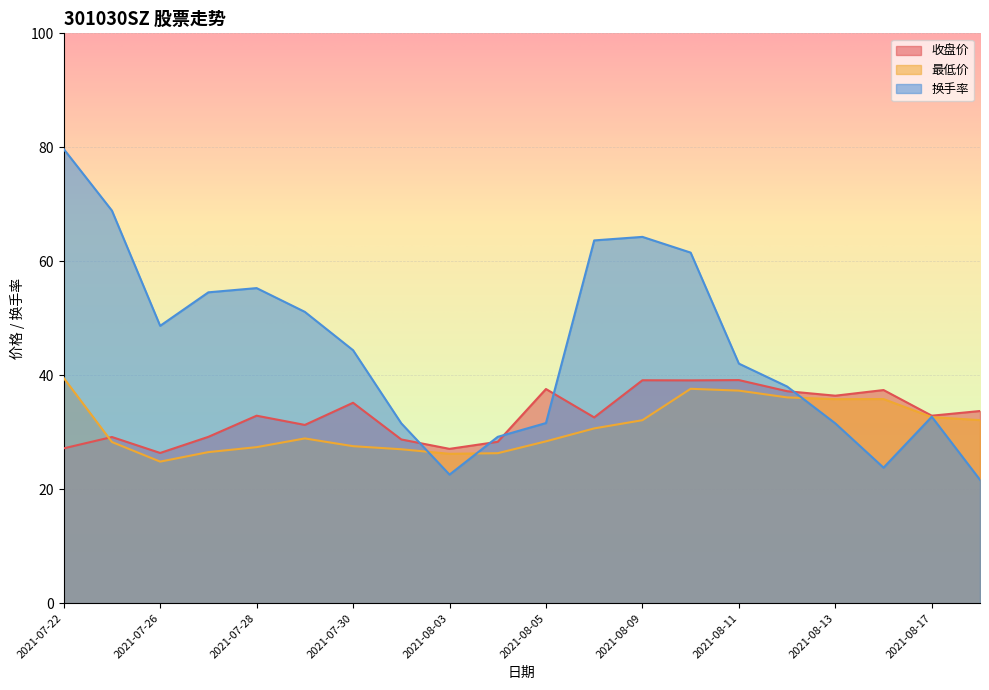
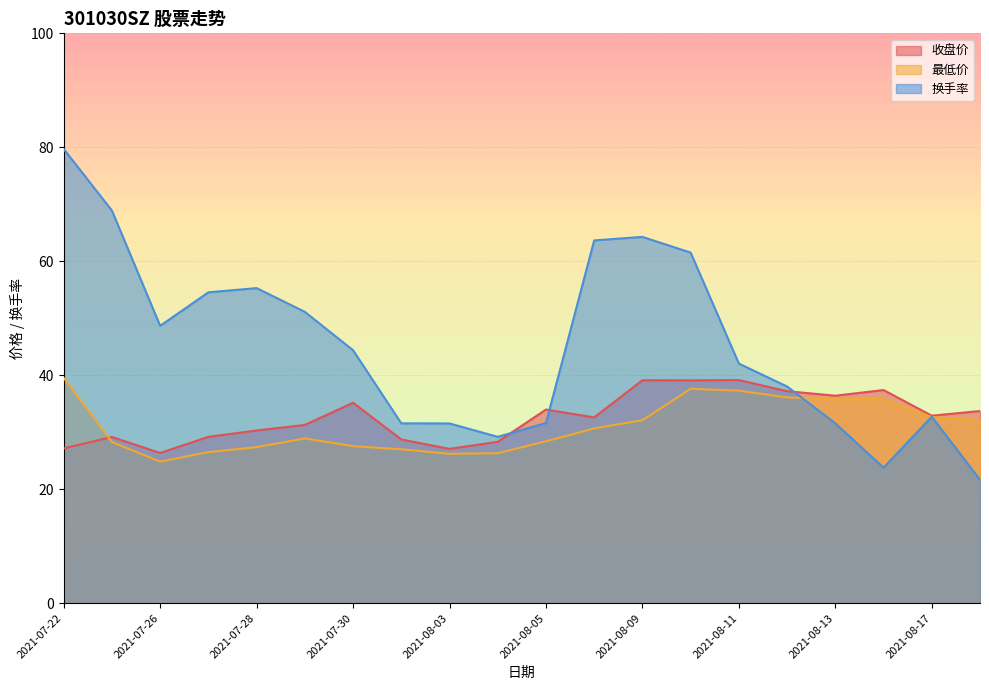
收盘价, 2021-07-28: 33 -> 30
换手率, 2021-08-03: 23 -> 32
收盘价, 2021-08-05: 38 -> 34
